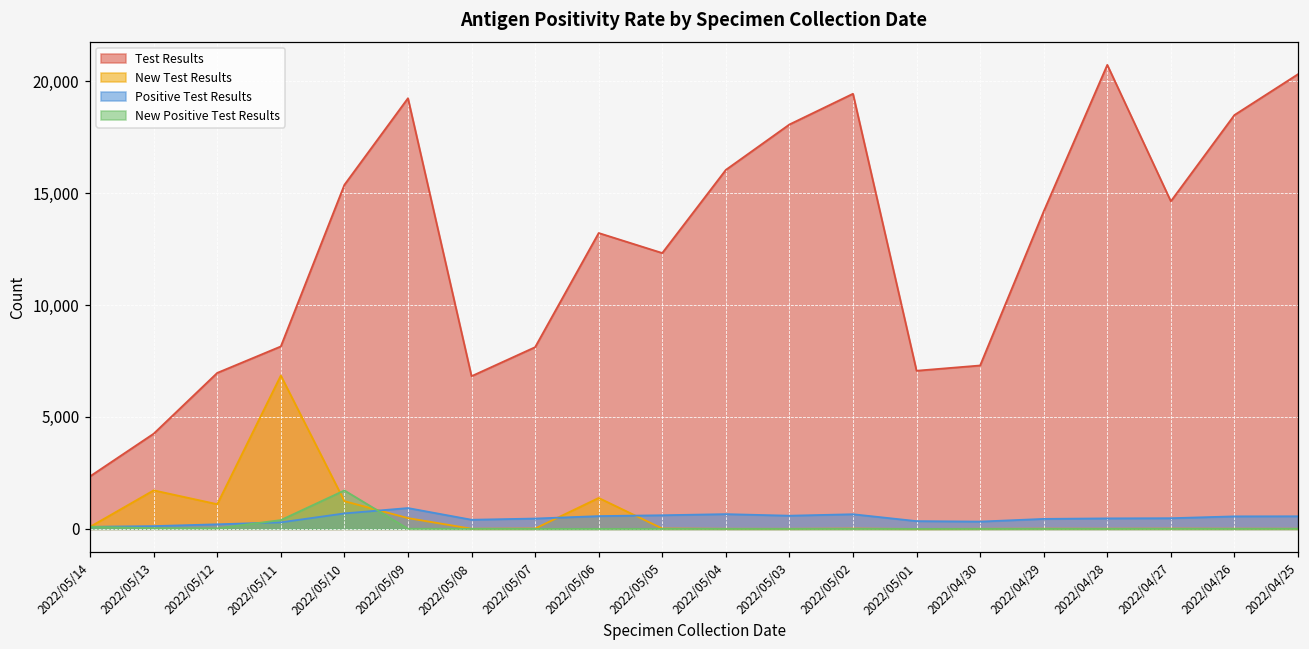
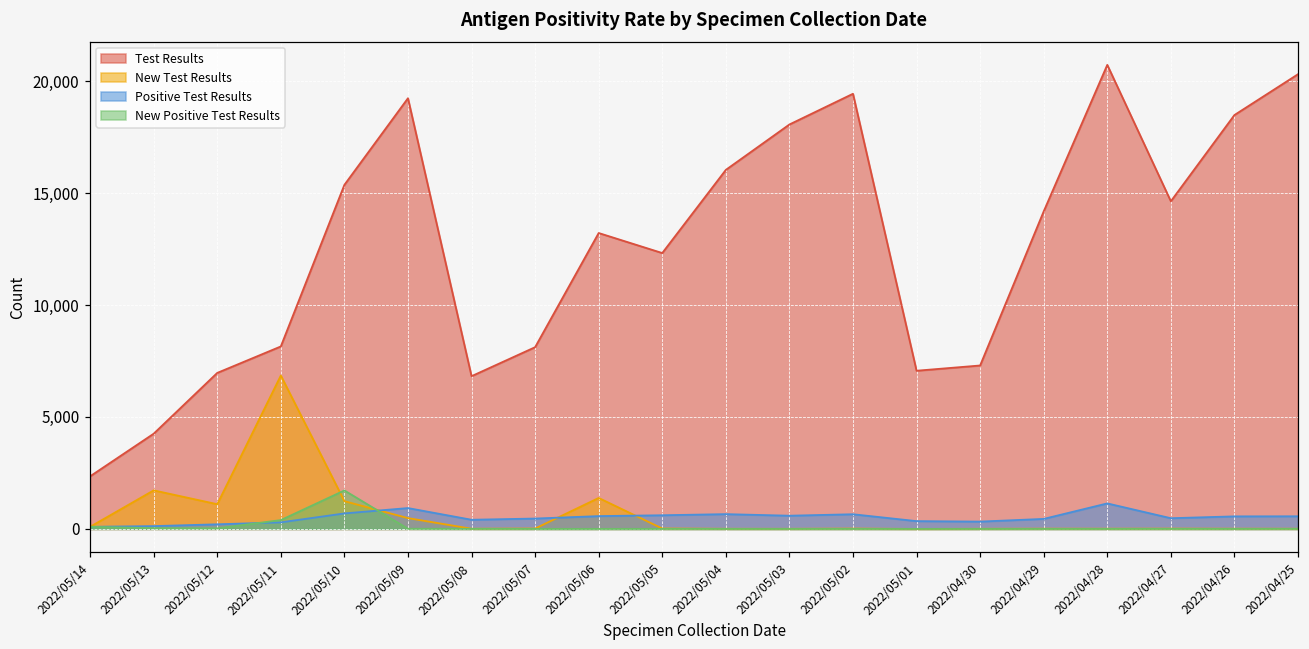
Positive Test Results, 2022/04/28: 500 -> 1,100
